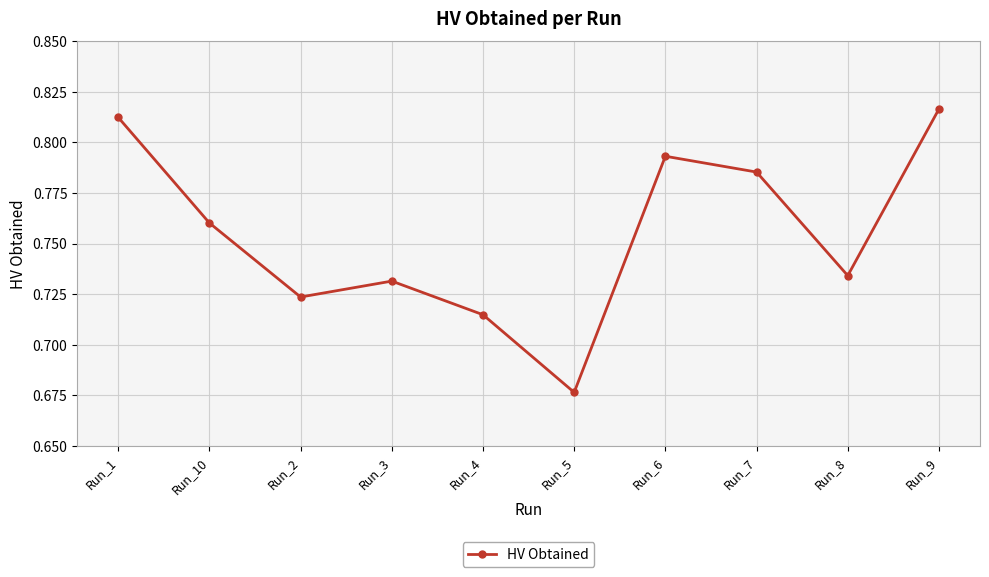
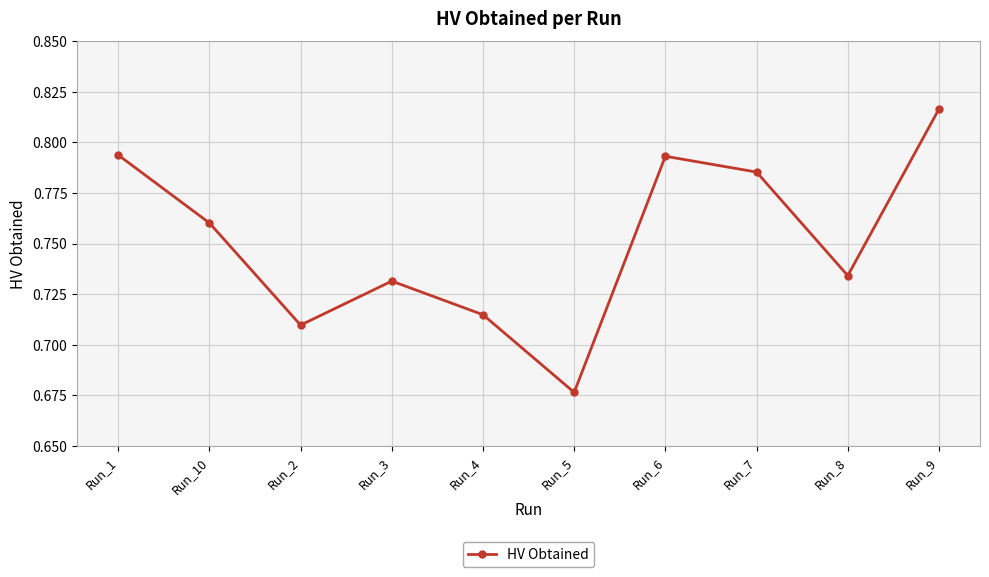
Run_1: 0.812 -> 0.794
Run_2: 0.724 -> 0.710
